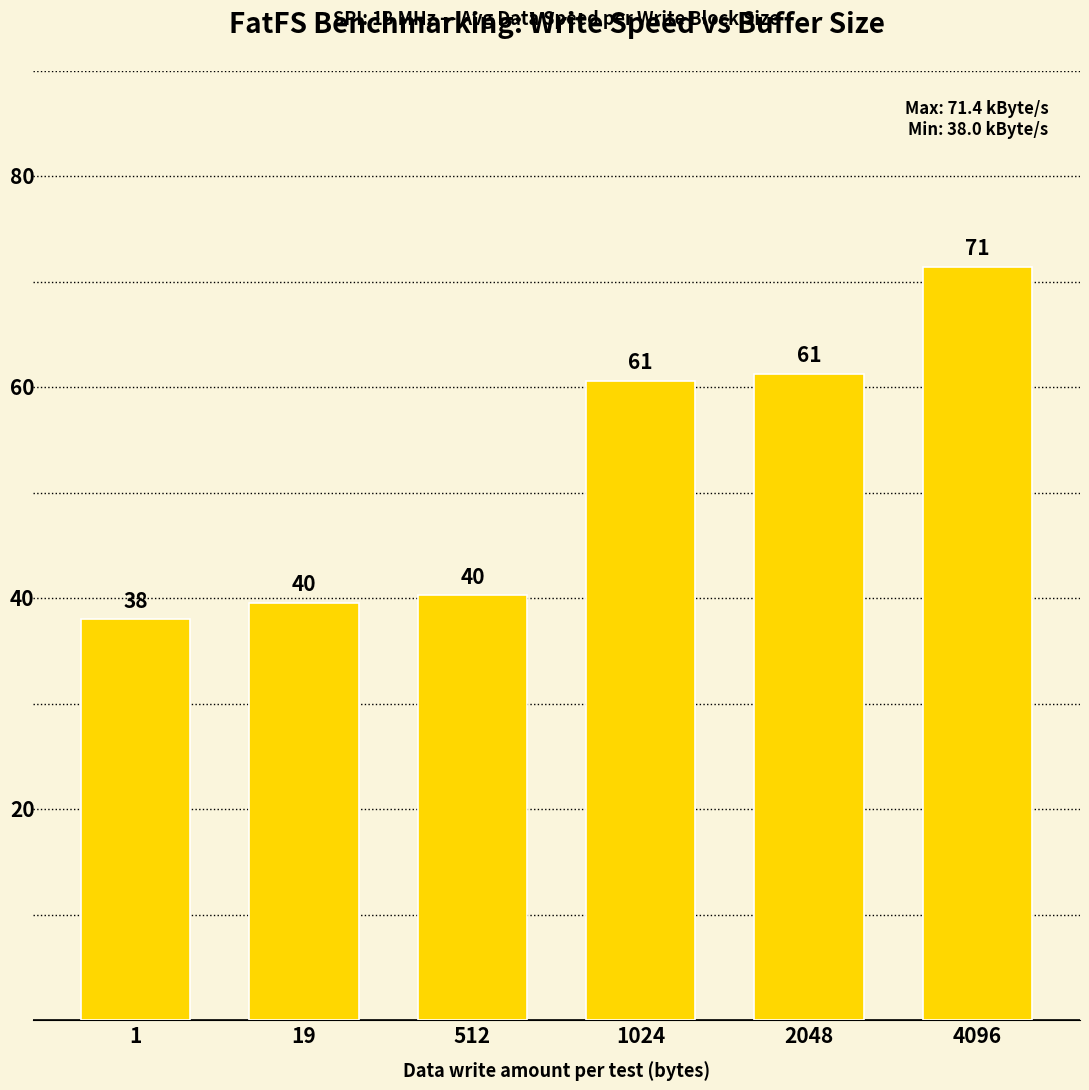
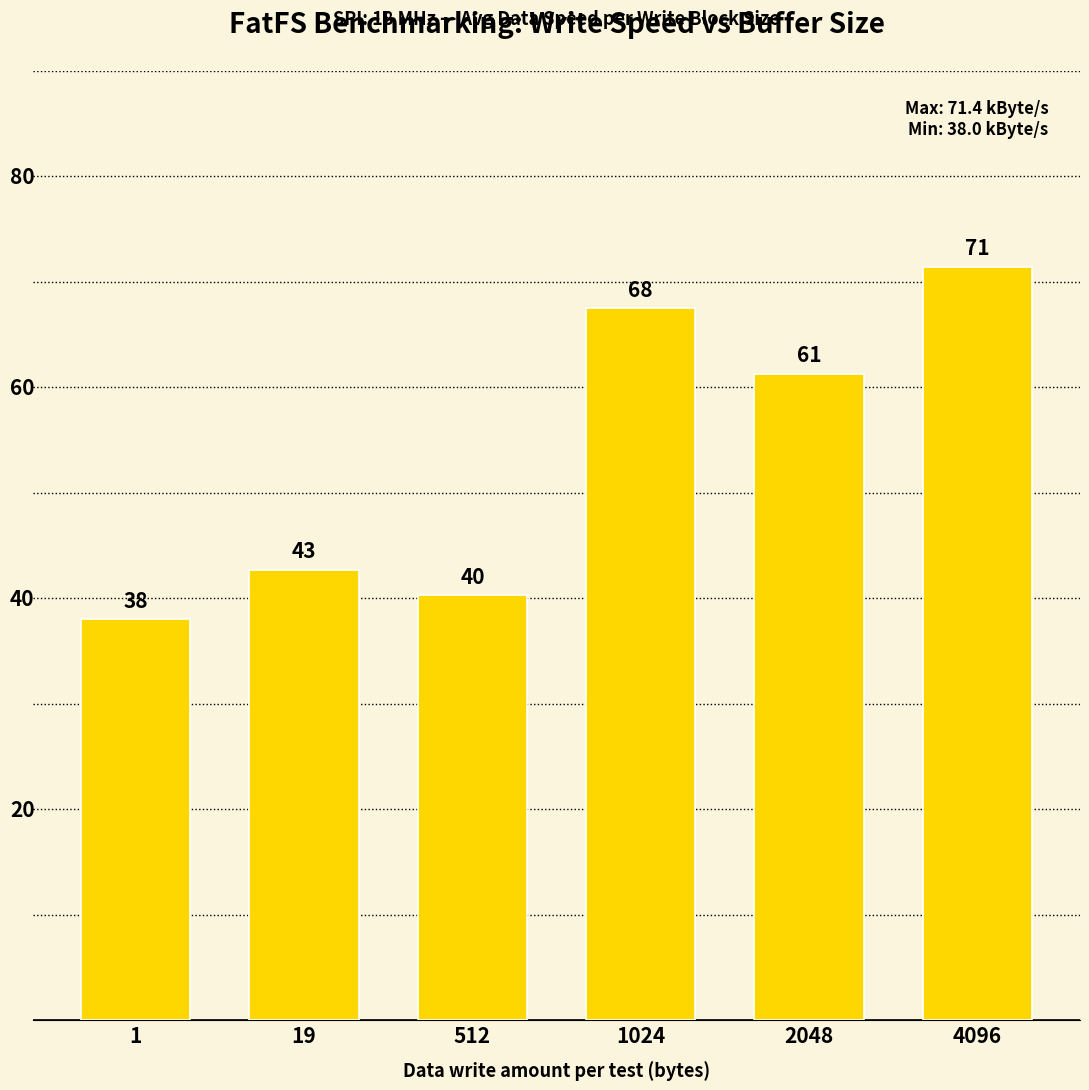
19: 40 -> 43
1024: 61 -> 68
